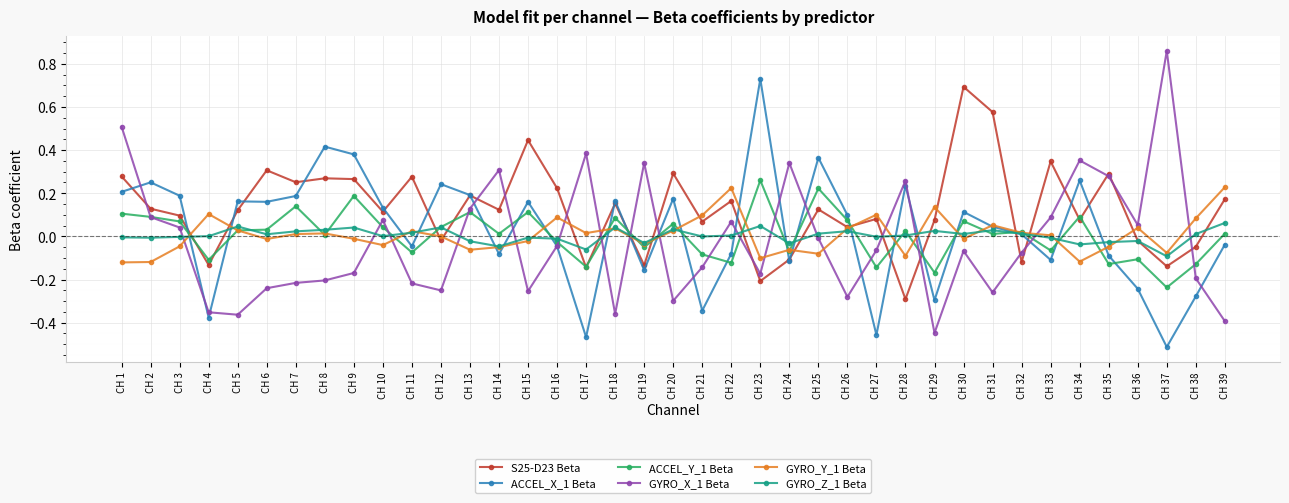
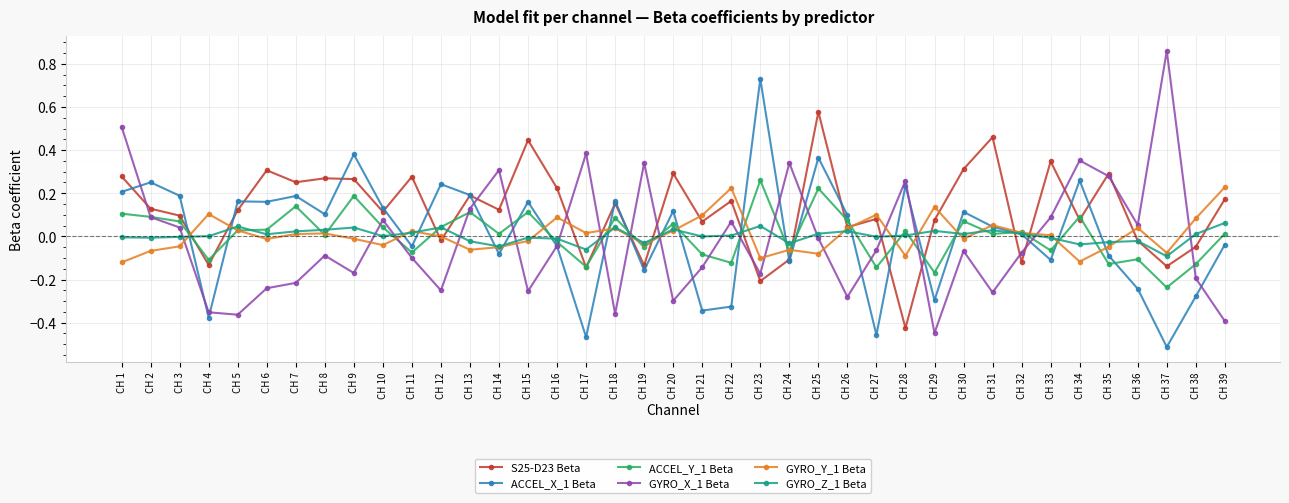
GYRO_Y_1 Beta, CH 2: -0.12 -> -0.07
ACCEL_X_1 Beta, CH 8: 0.42 -> 0.10
GYRO_X_1 Beta, CH 8: -0.20 -> -0.09
GYRO_X_1 Beta, CH 11: -0.22 -> -0.10
ACCEL_X_1 Beta, CH 20: 0.17 -> 0.12
ACCEL_X_1 Beta, CH 22: -0.08 -> -0.33
S25-D23 Beta, CH 25: 0.13 -> 0.58
S25-D23 Beta, CH 28: -0.29 -> -0.42
S25-D23 Beta, CH 30: 0.69 -> 0.31
S25-D23 Beta, CH 31: 0.58 -> 0.46
